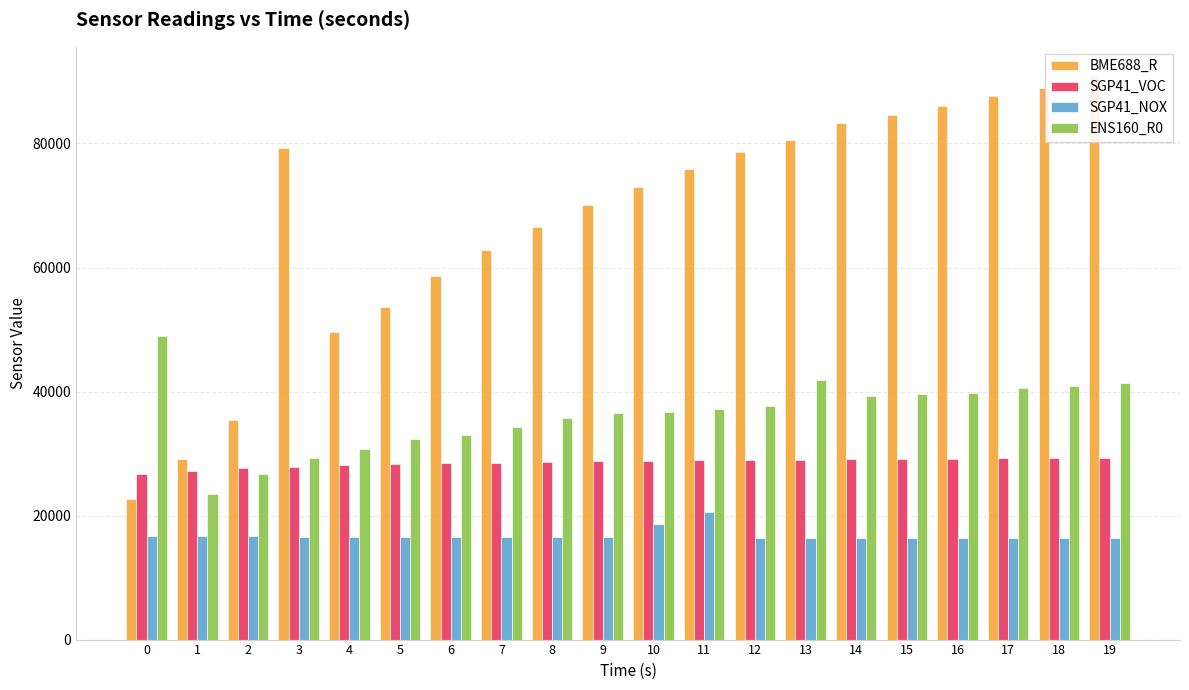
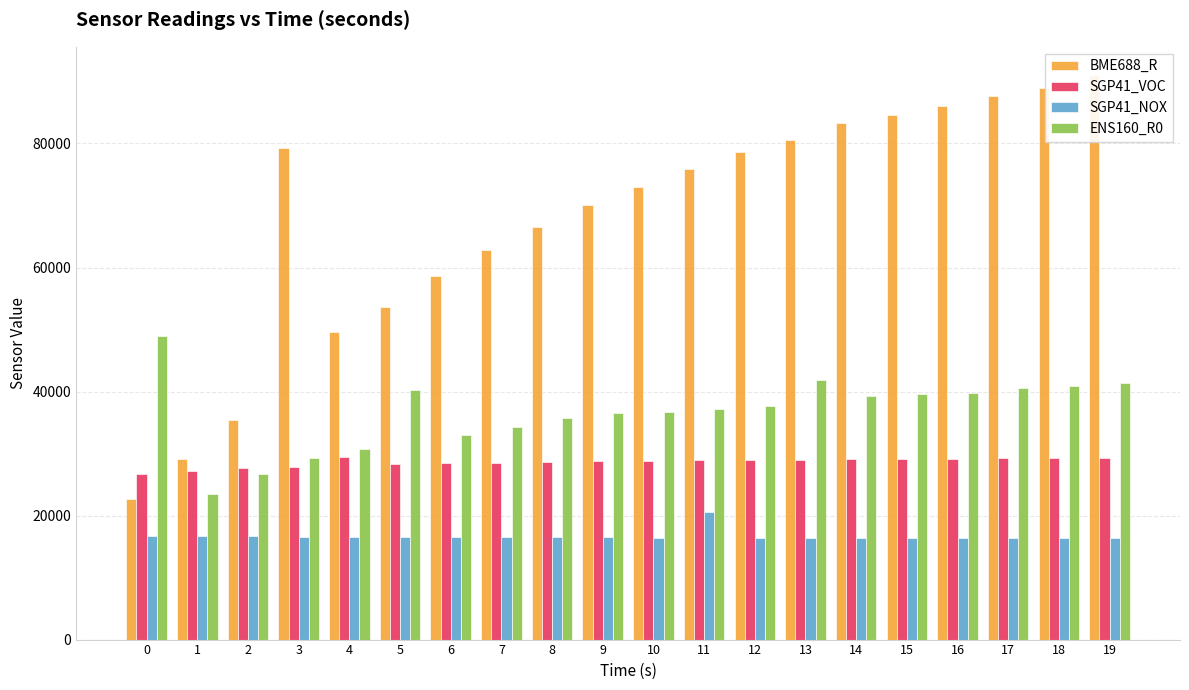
SGP41_VOC, 4: 28000 -> 29000
ENS160_R0, 5: 32000 -> 40000
SGP41_NOX, 10: 19000 -> 16000
